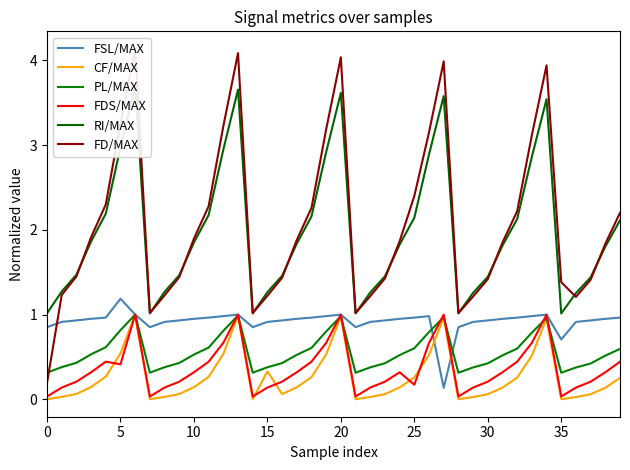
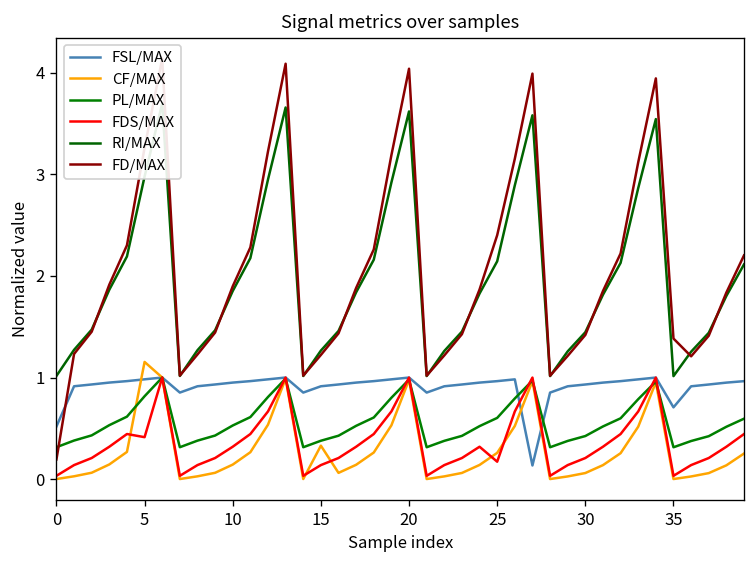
FSL/MAX, 0: 0.9 -> 0.5
FSL/MAX, 5: 1.2 -> 1.0
CF/MAX, 5: 0.5 -> 1.2
